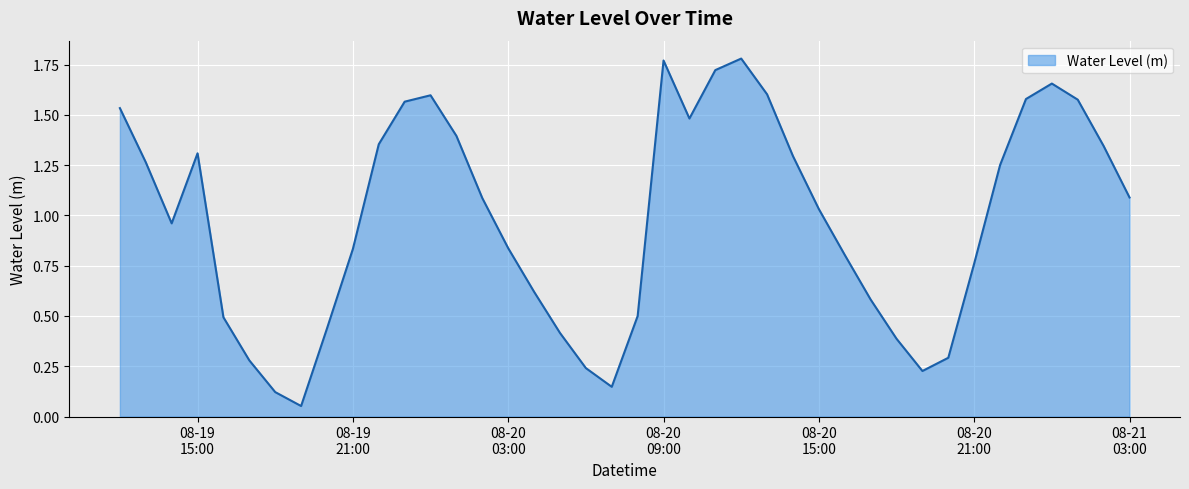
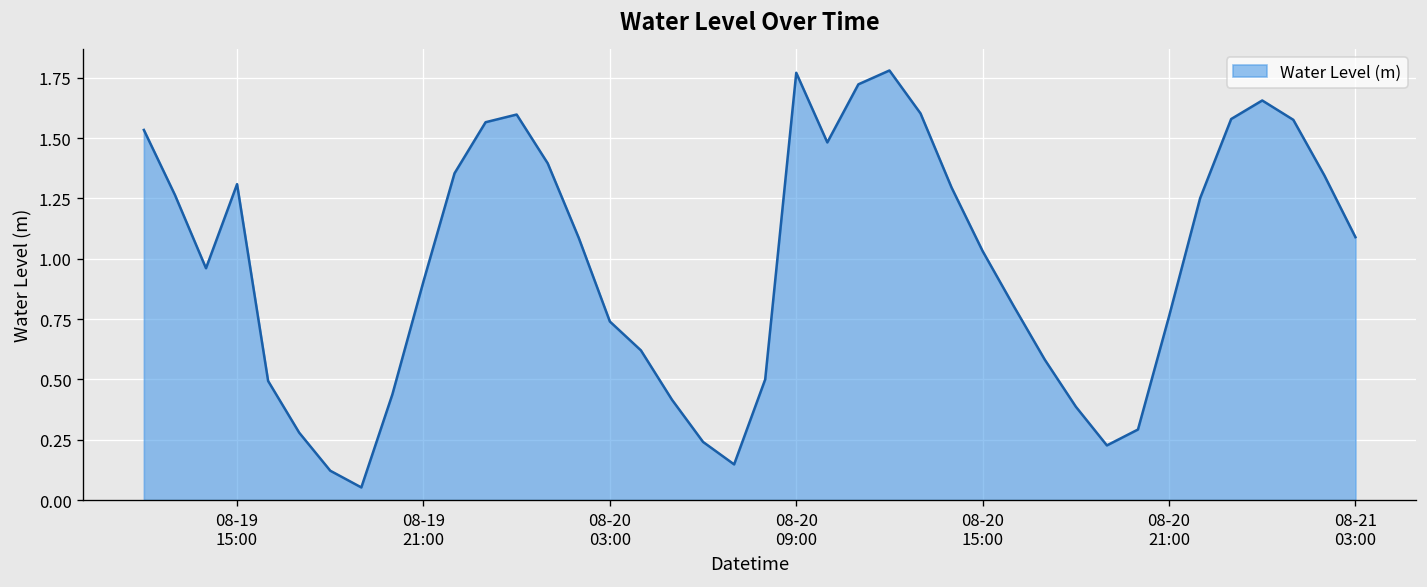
08-19 21:00: 0.83 -> 0.91
08-20 03:00: 0.84 -> 0.74
